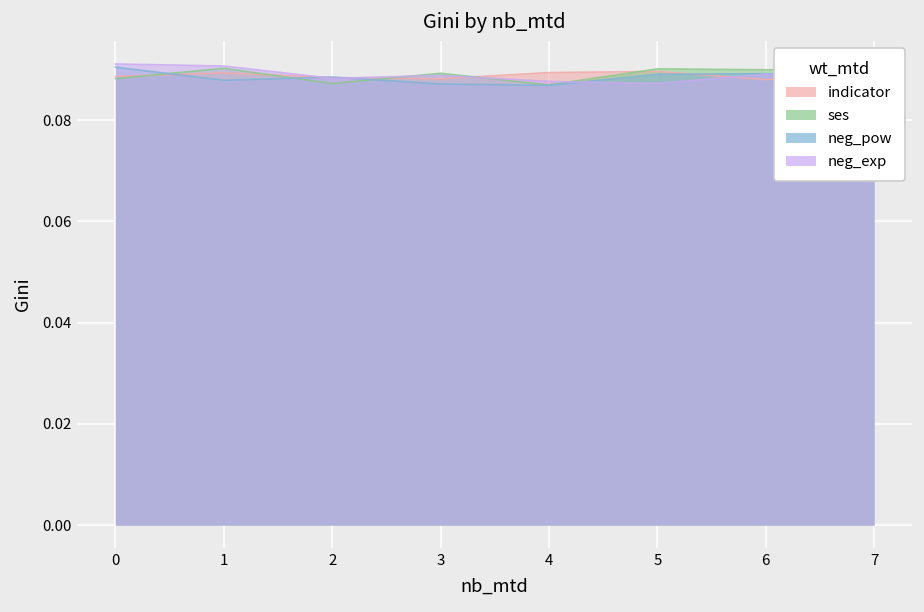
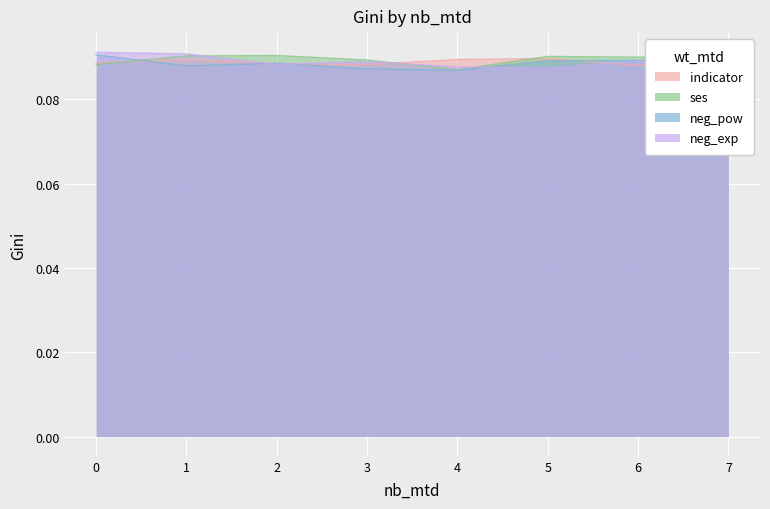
ses, 2: 0.087 -> 0.090
